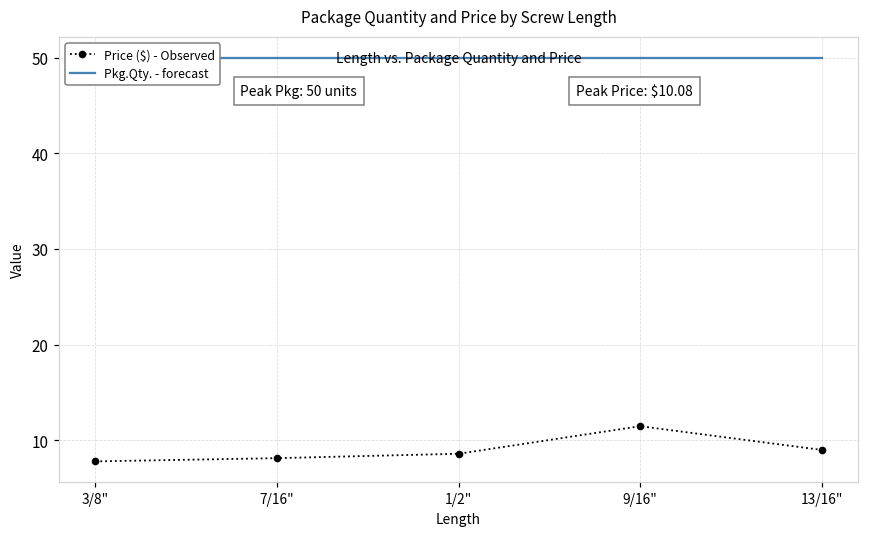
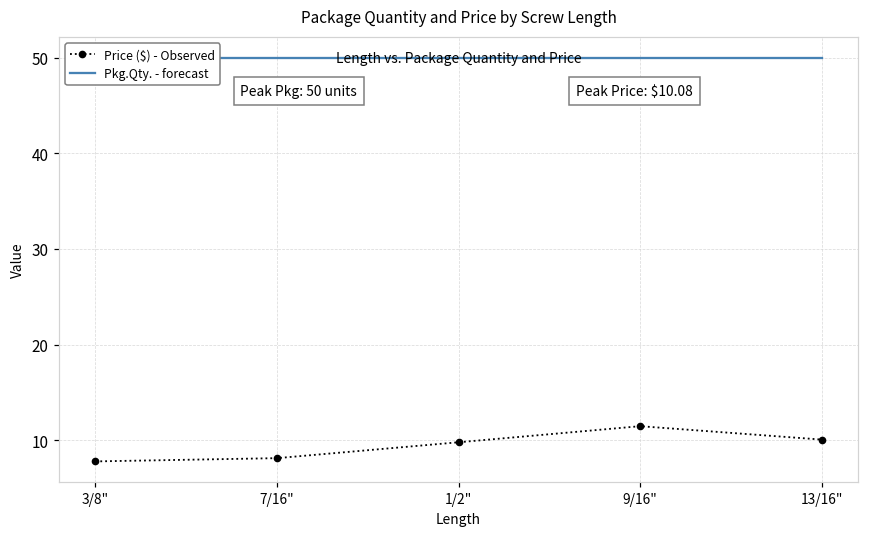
Price ($) - Observed, 1/2": 9 -> 10
Price ($) - Observed, 13/16": 9 -> 10
